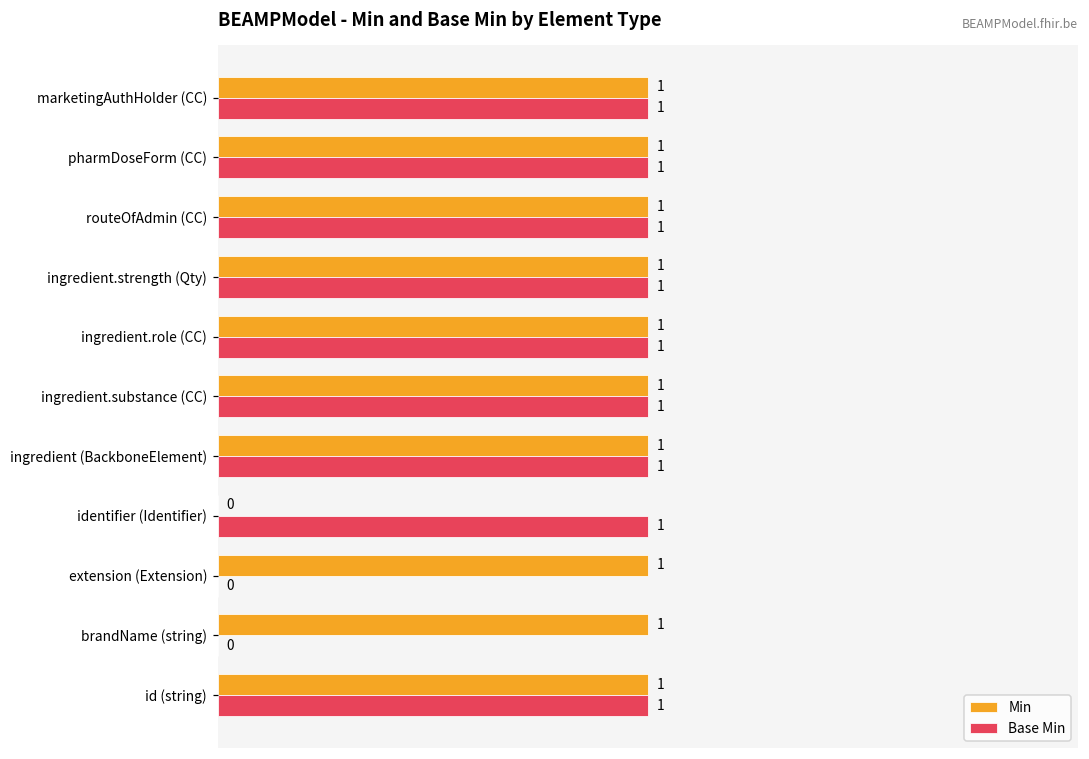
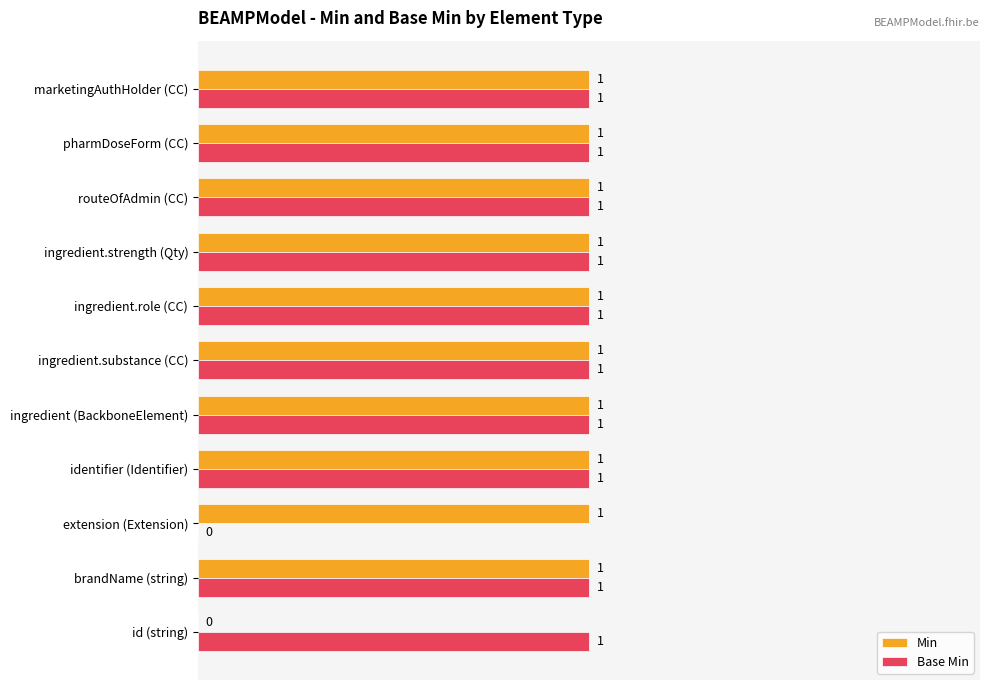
Min, identifier (Identifier): 0 -> 1
Base Min, brandName (string): 0 -> 1
Min, id (string): 1 -> 0
